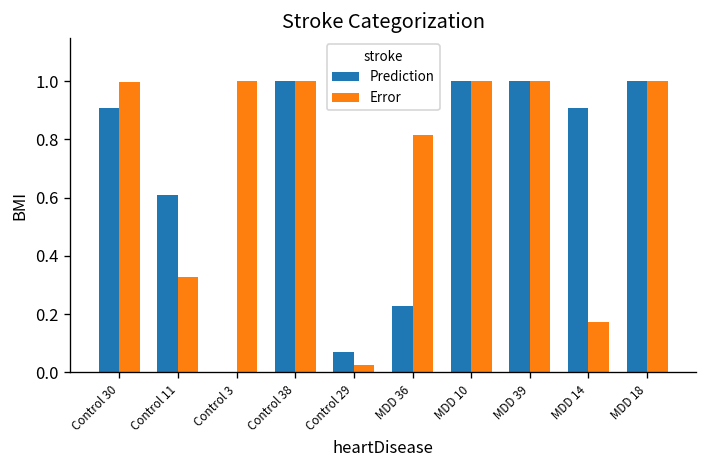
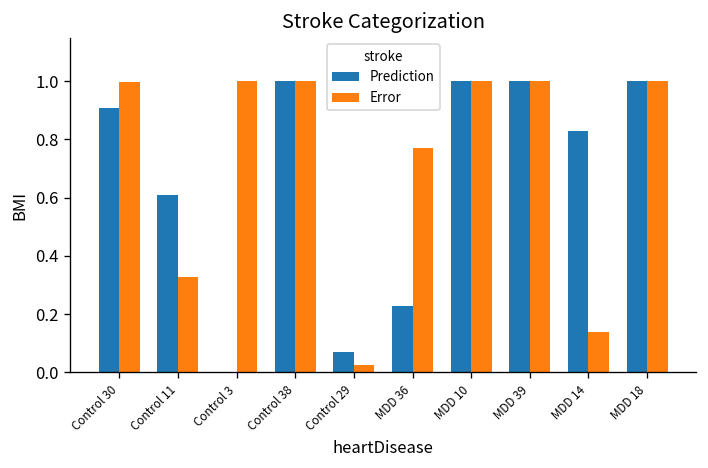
Error, MDD 36: 0.82 -> 0.77
Prediction, MDD 14: 0.91 -> 0.83
Error, MDD 14: 0.17 -> 0.14
